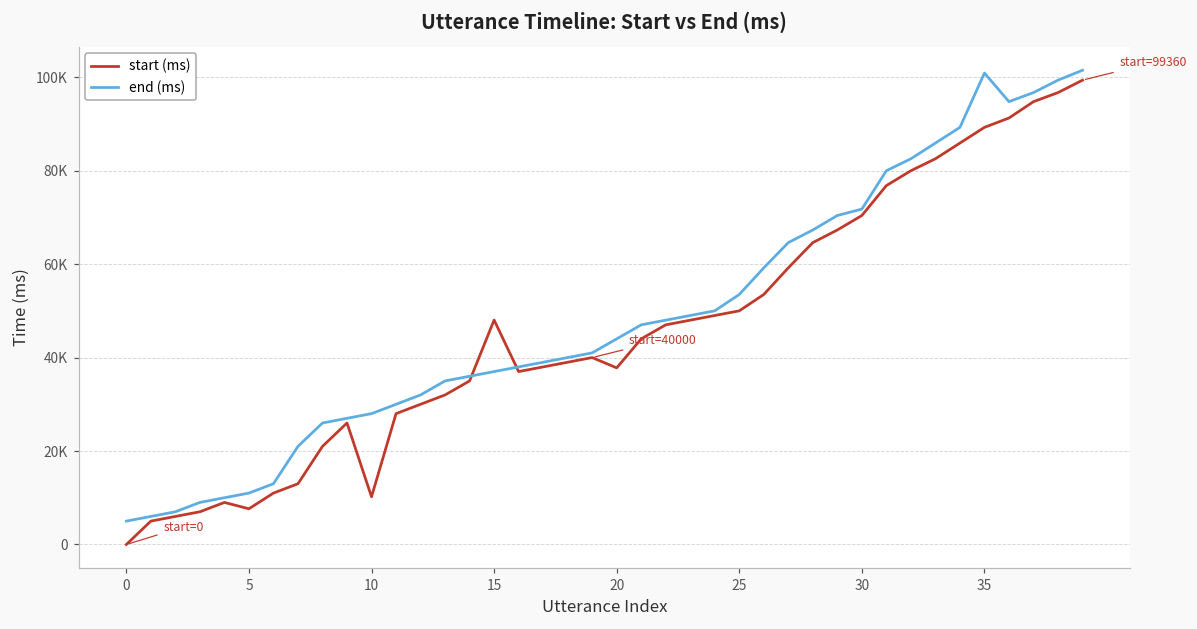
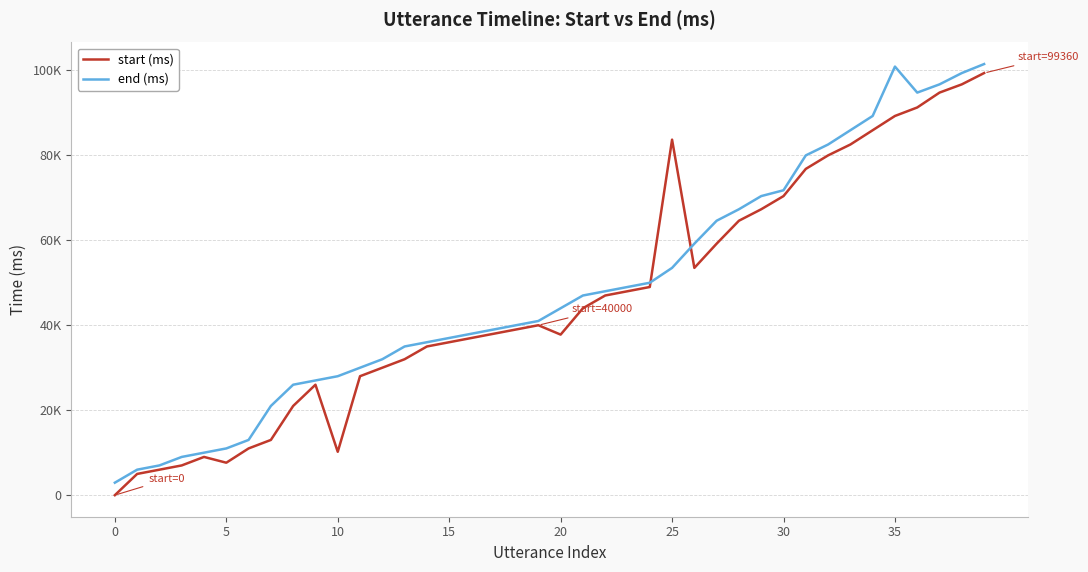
end (ms), 0: 5000 -> 3000
start (ms), 15: 48000 -> 36000
start (ms), 25: 50000 -> 84000
